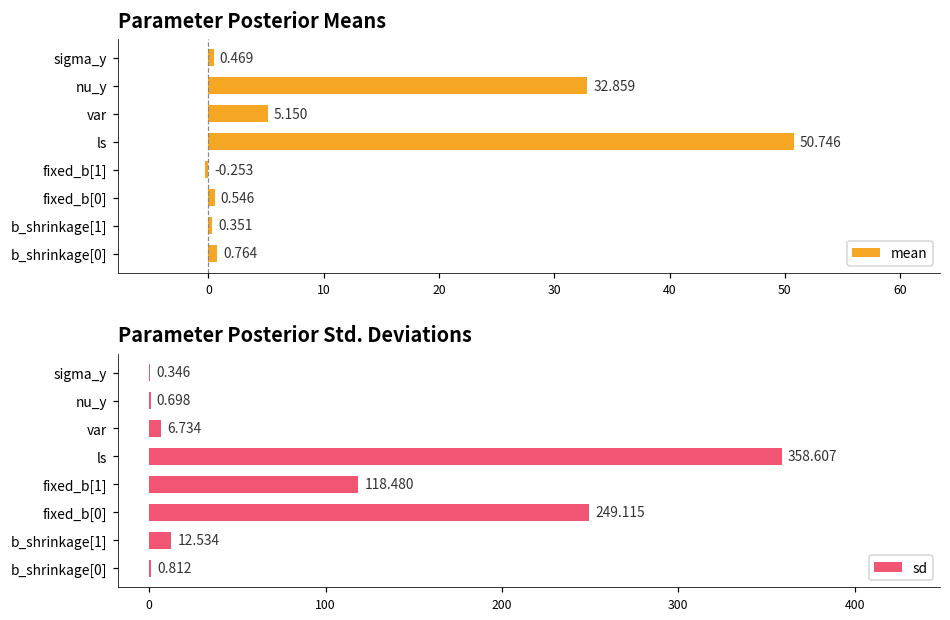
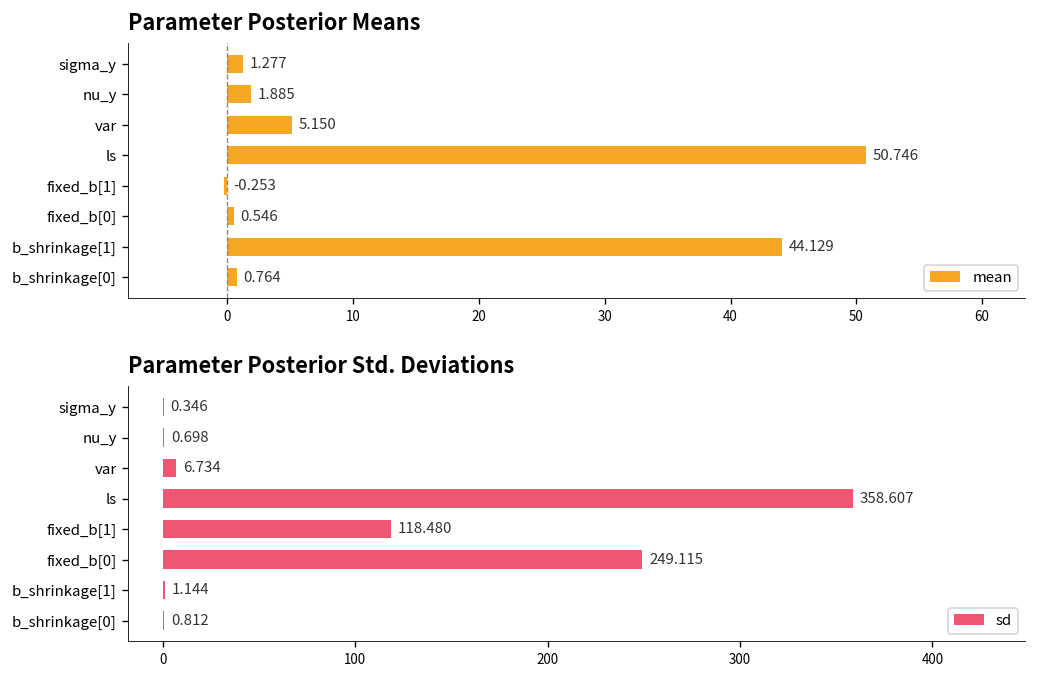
Parameter Posterior Means, sigma_y: 0.469 -> 1.277
Parameter Posterior Means, nu_y: 32.859 -> 1.885
Parameter Posterior Means, b_shrinkage[1]: 0.351 -> 44.129
Parameter Posterior Std. Deviations, b_shrinkage[1]: 12.534 -> 1.144
